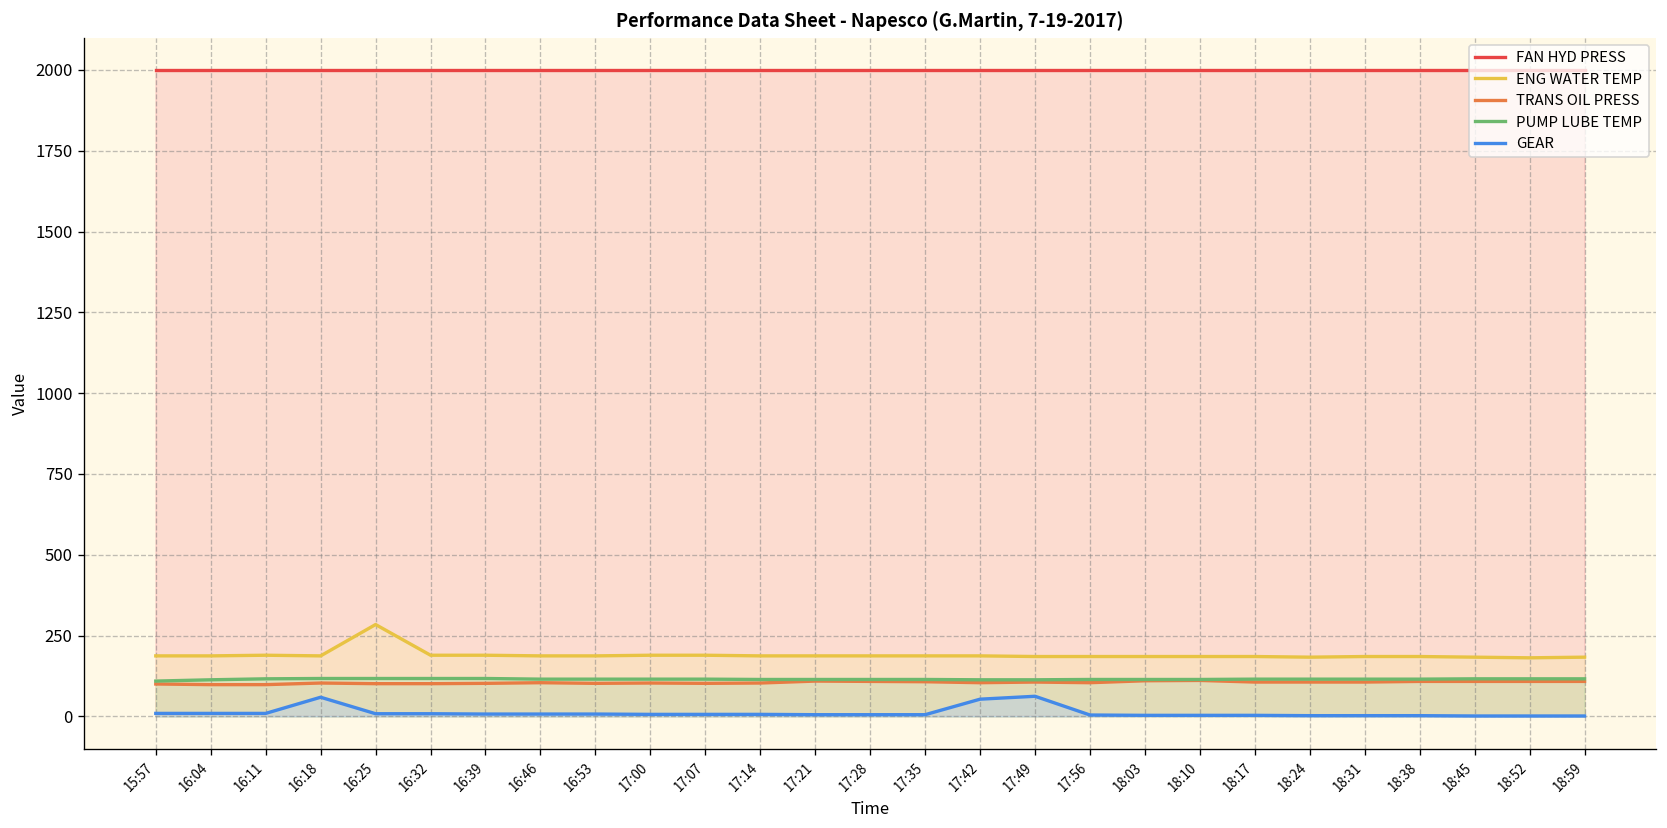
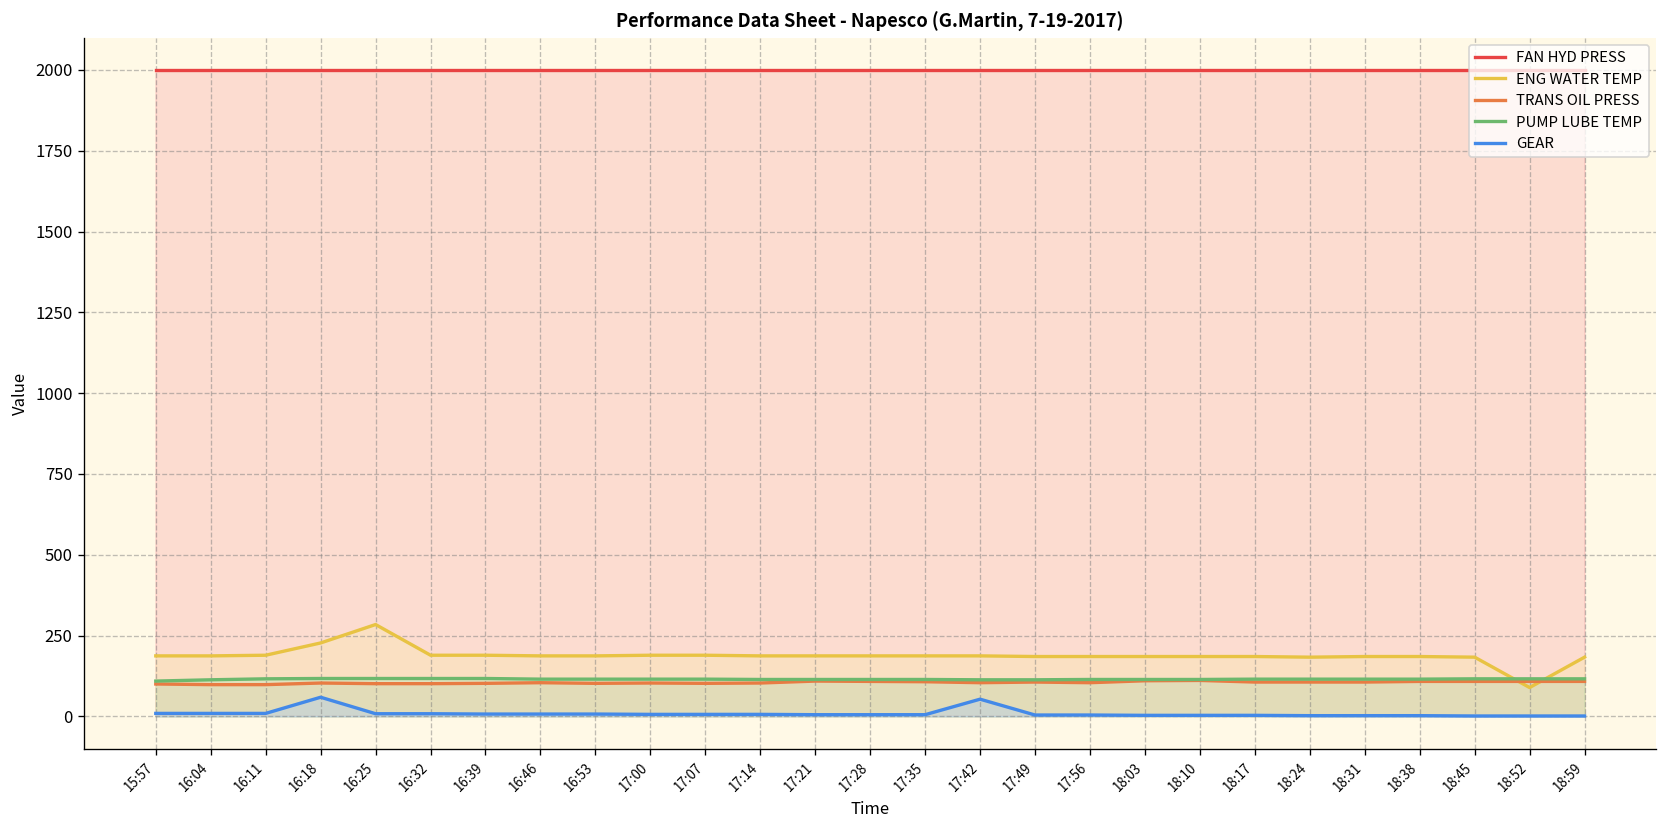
ENG WATER TEMP, 16:18: 190 -> 230
GEAR, 17:49: 60 -> 0
ENG WATER TEMP, 18:52: 180 -> 90
